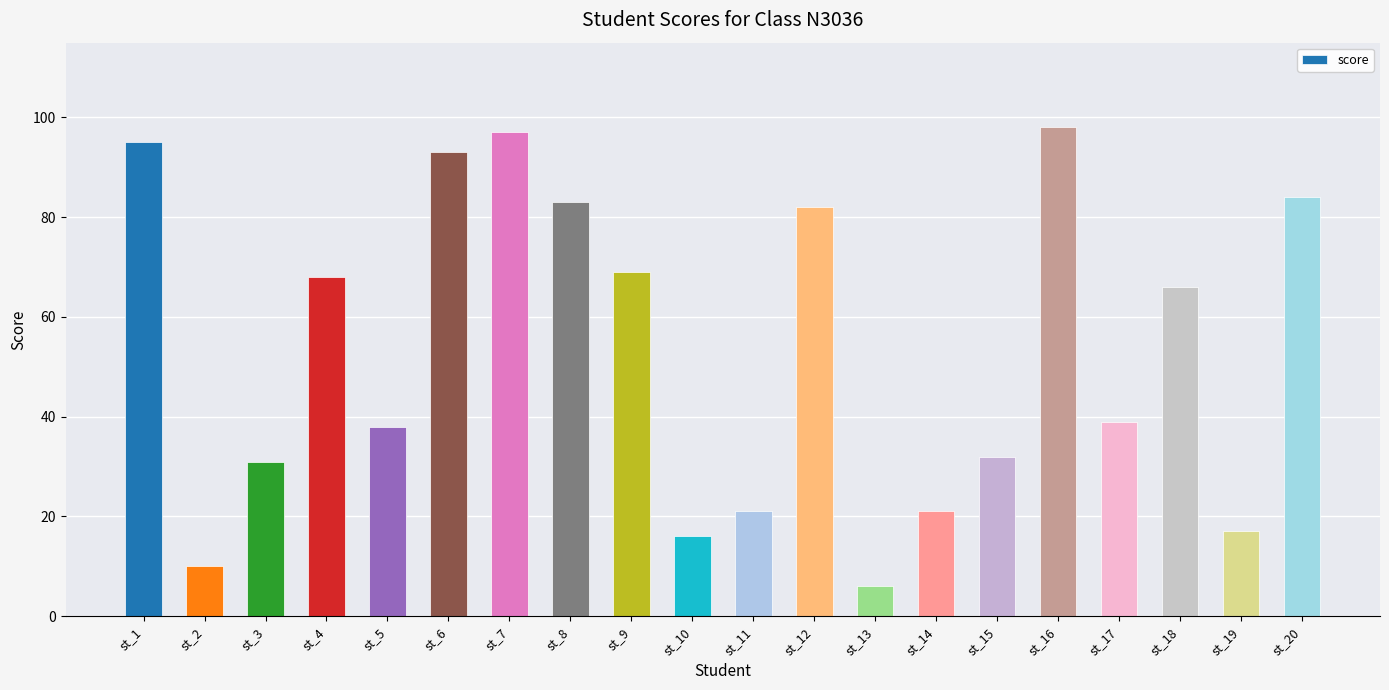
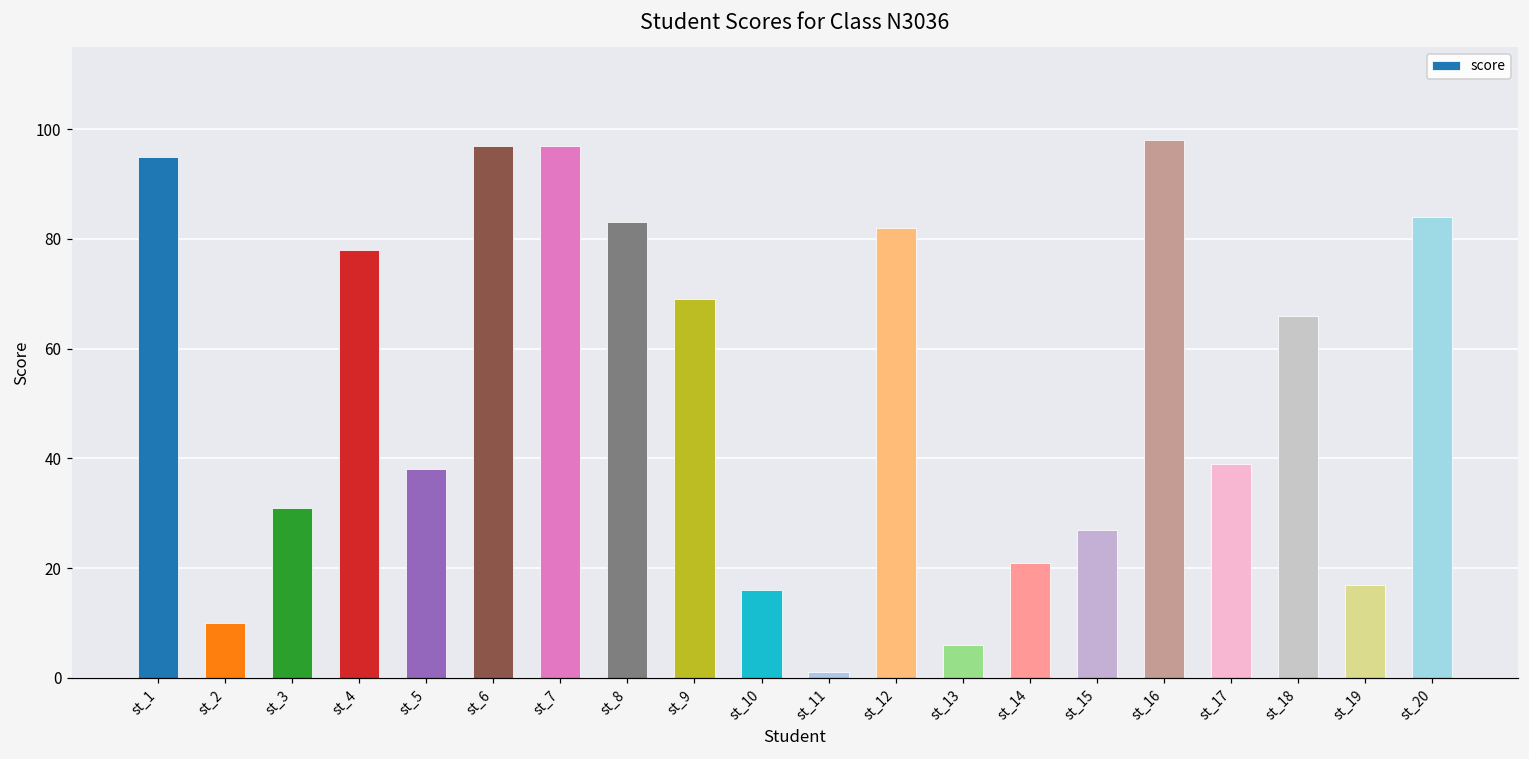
st_4: 68 -> 78
st_6: 93 -> 97
st_11: 21 -> 1
st_15: 32 -> 27
